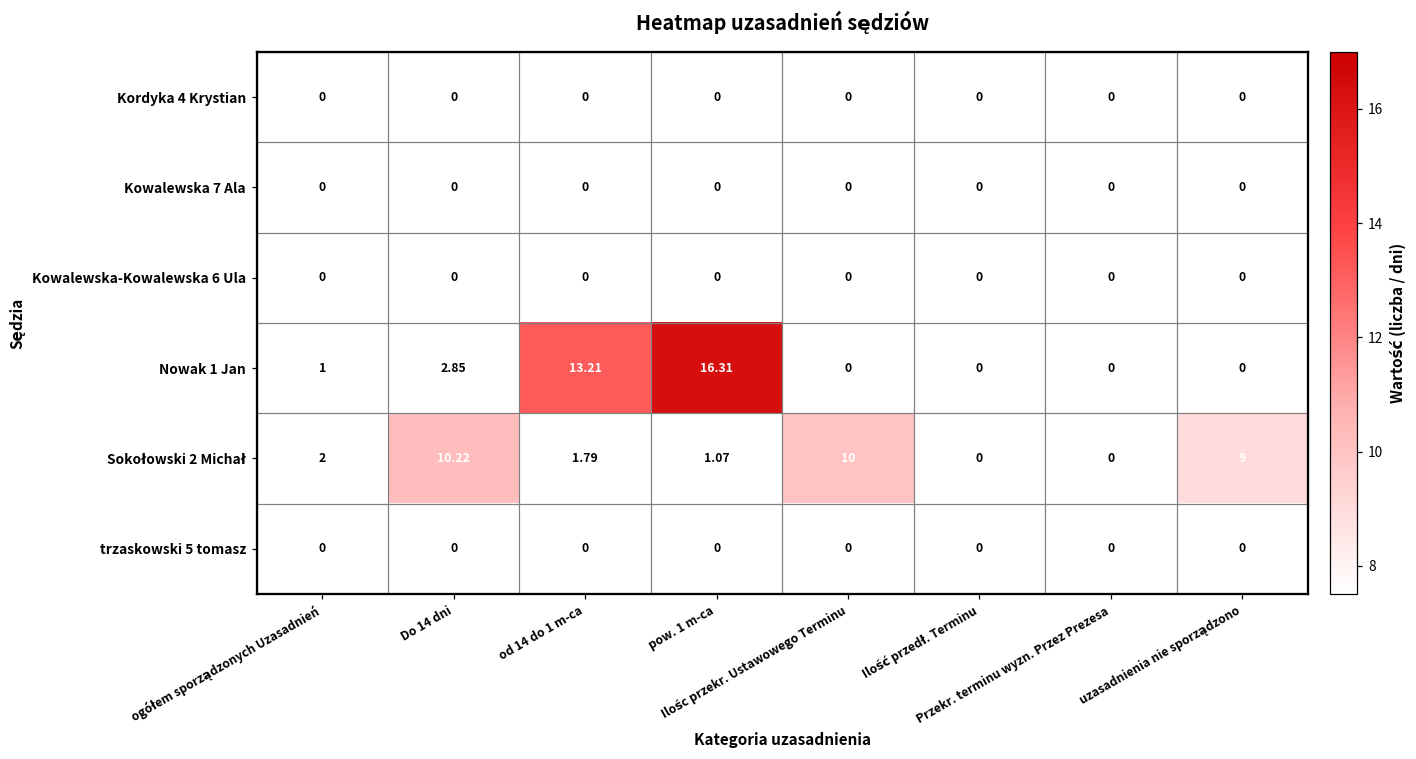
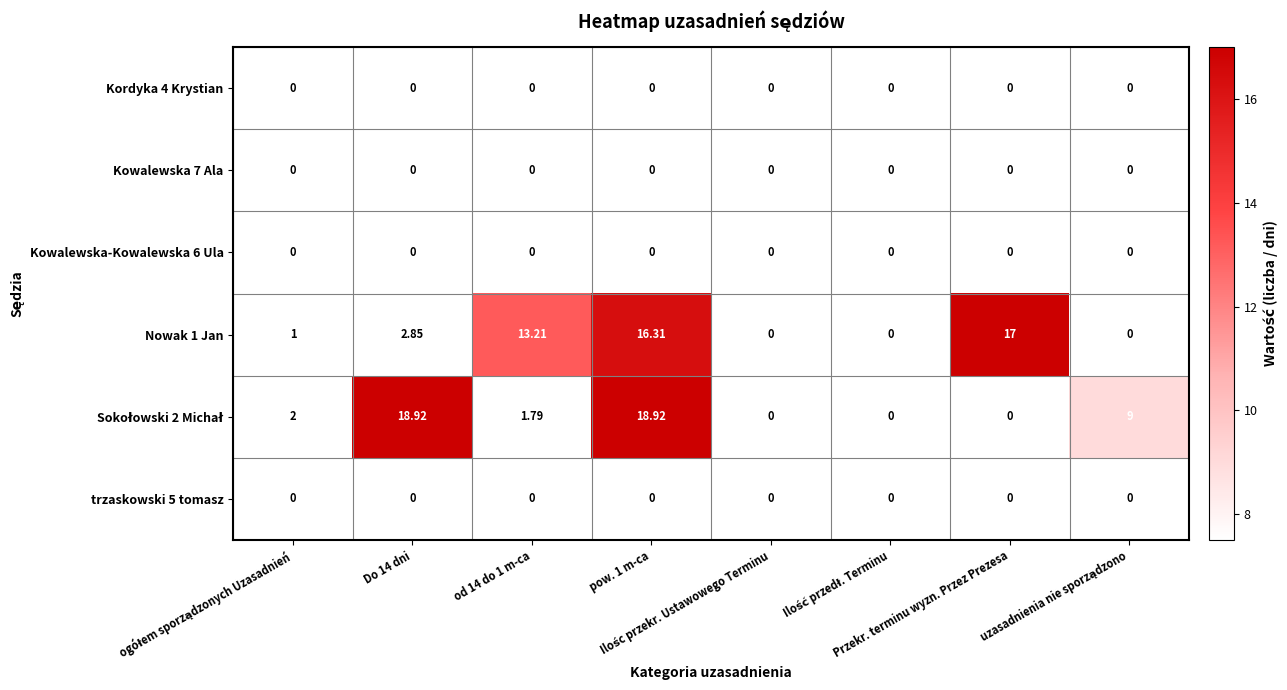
Nowak 1 Jan, Przekr. terminu wyzn. Przez Prezesa: 0 -> 17
Sokołowski 2 Michał, Do 14 dni: 10.22 -> 18.92
Sokołowski 2 Michał, pow. 1 m-ca: 1.07 -> 18.92
Sokołowski 2 Michał, Ilośc przekr. Ustawowego Terminu: 10 -> 0
